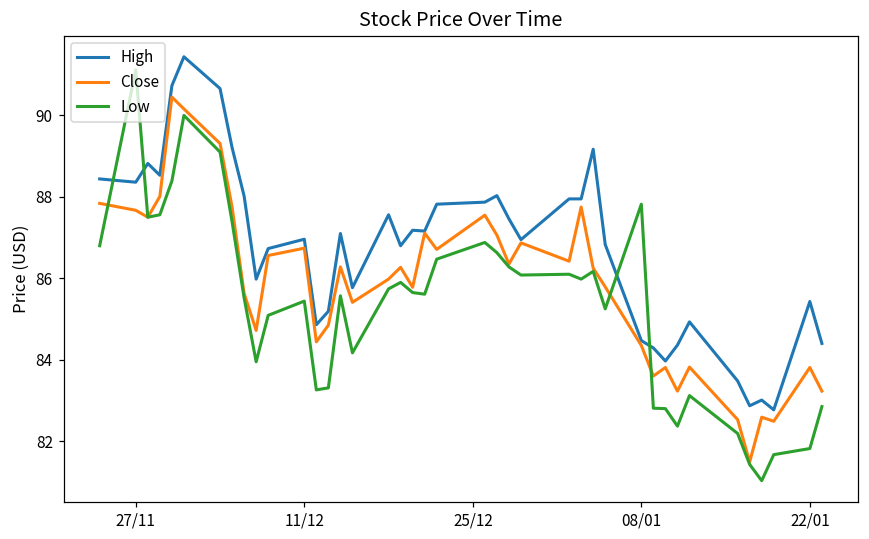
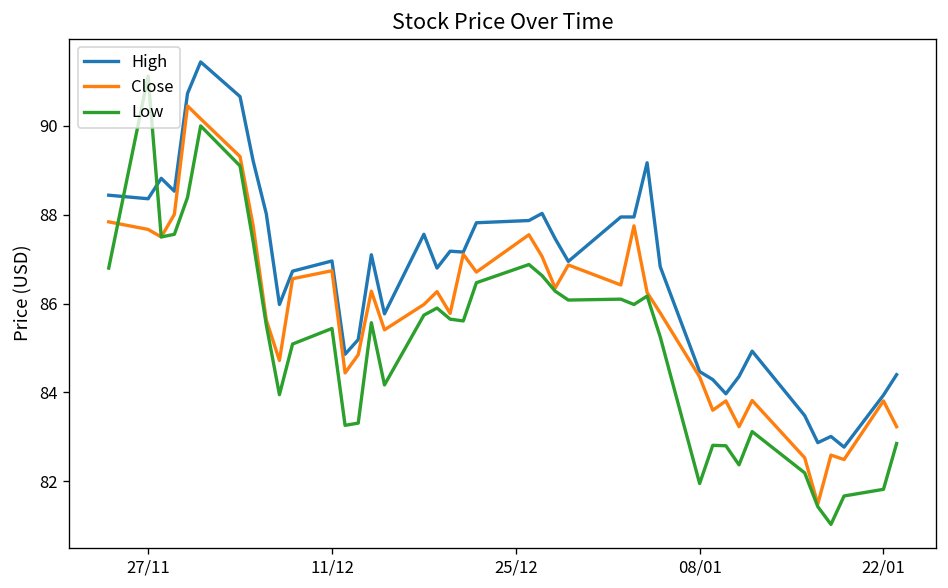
Low, 08/01: 87.8 -> 82.0
High, 22/01: 85.4 -> 83.9
